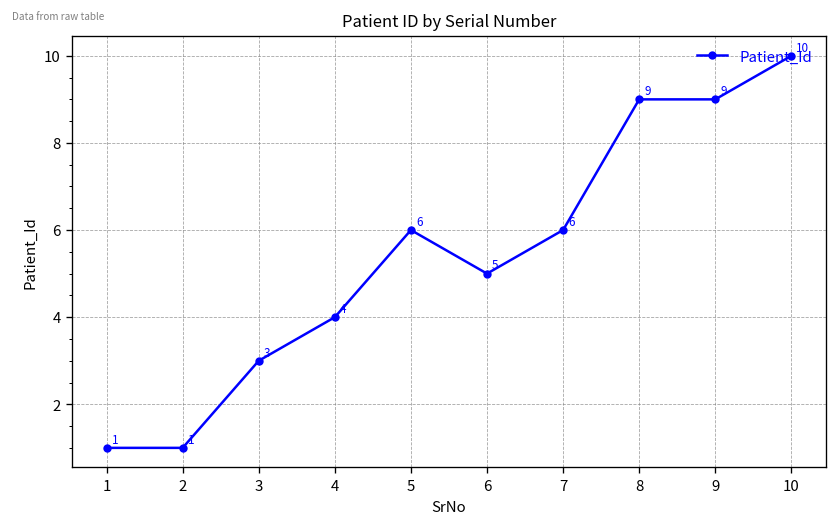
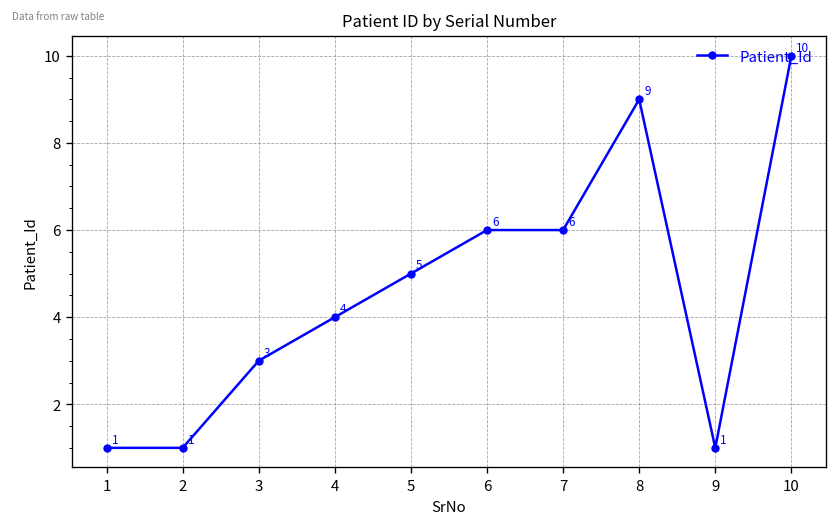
5: 6 -> 5
6: 5 -> 6
9: 9 -> 1
